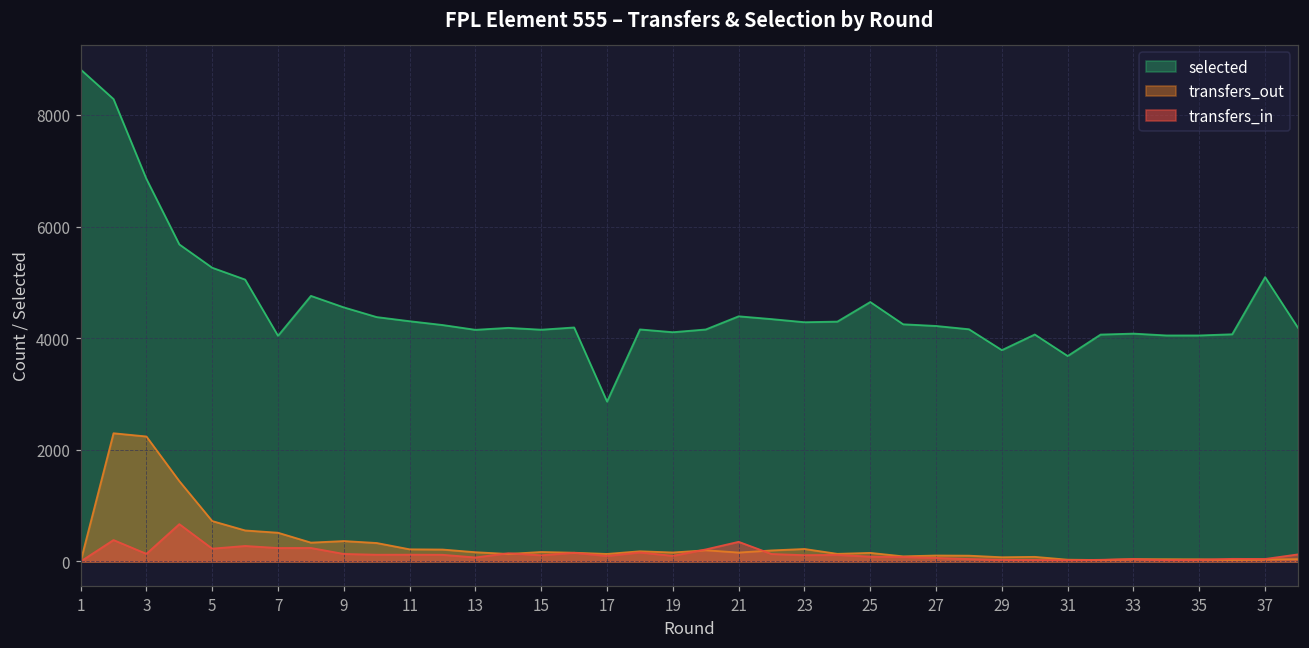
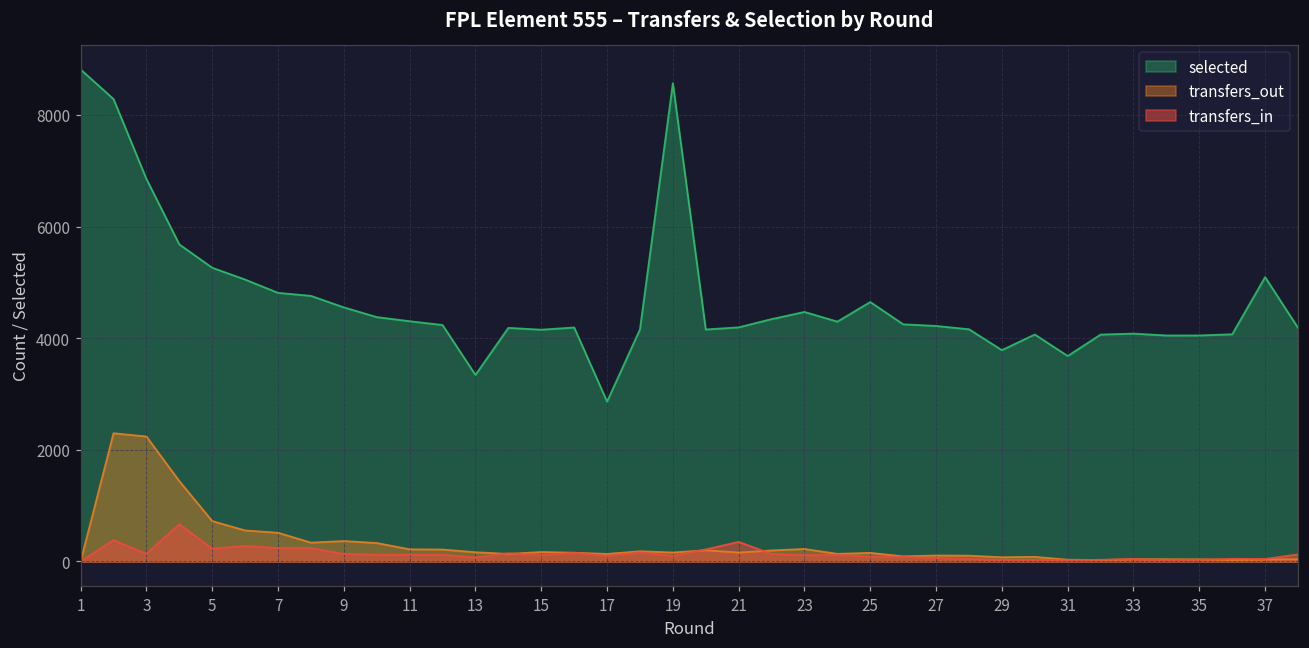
selected, 7: 4000 -> 4800
selected, 13: 4200 -> 3300
selected, 19: 4100 -> 8600
selected, 21: 4400 -> 4200
selected, 23: 4300 -> 4500
